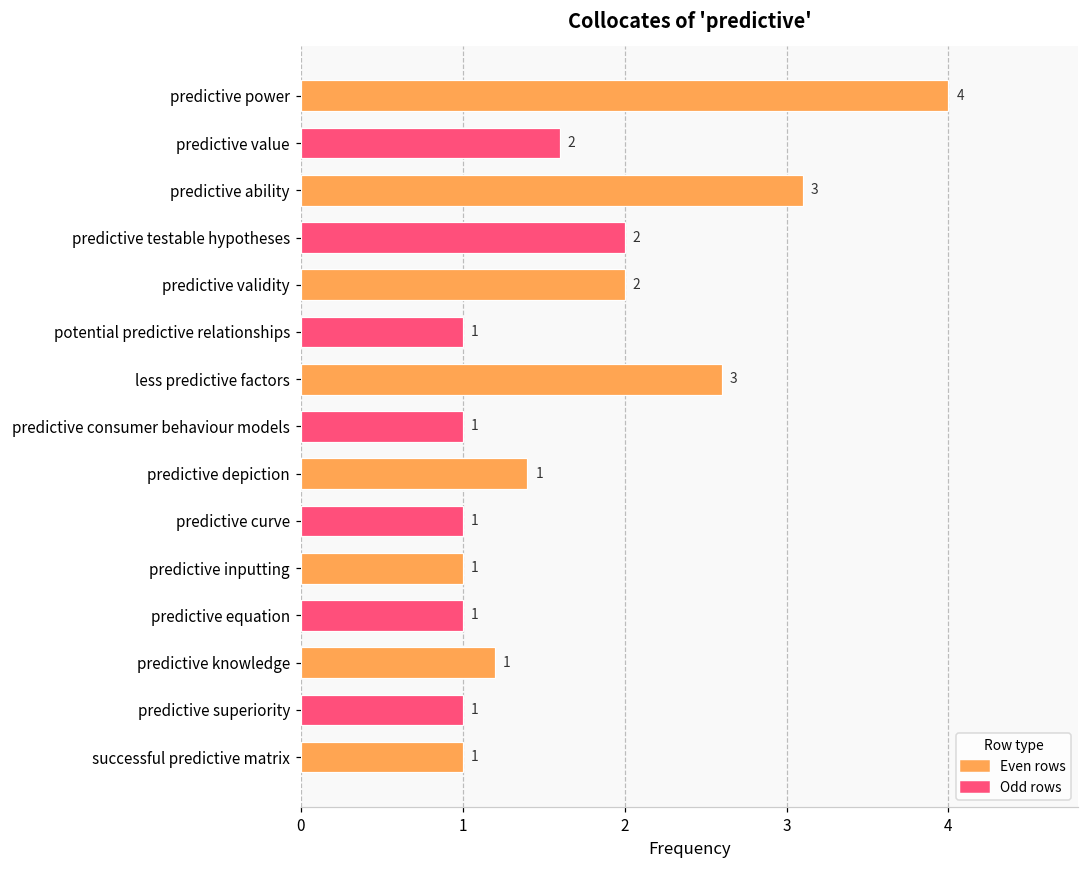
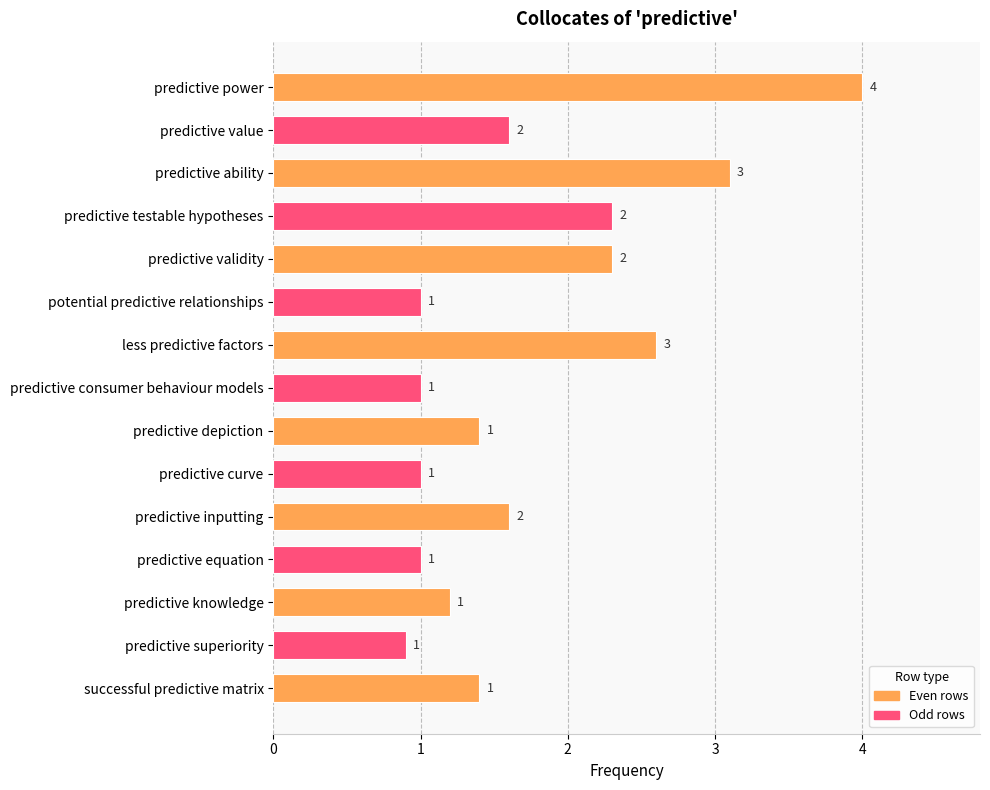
predictive testable hypotheses: 2.0 -> 2.3
predictive validity: 2.0 -> 2.3
predictive inputting: 1 -> 2
predictive superiority: 1.0 -> 0.9
successful predictive matrix: 1.0 -> 1.4
